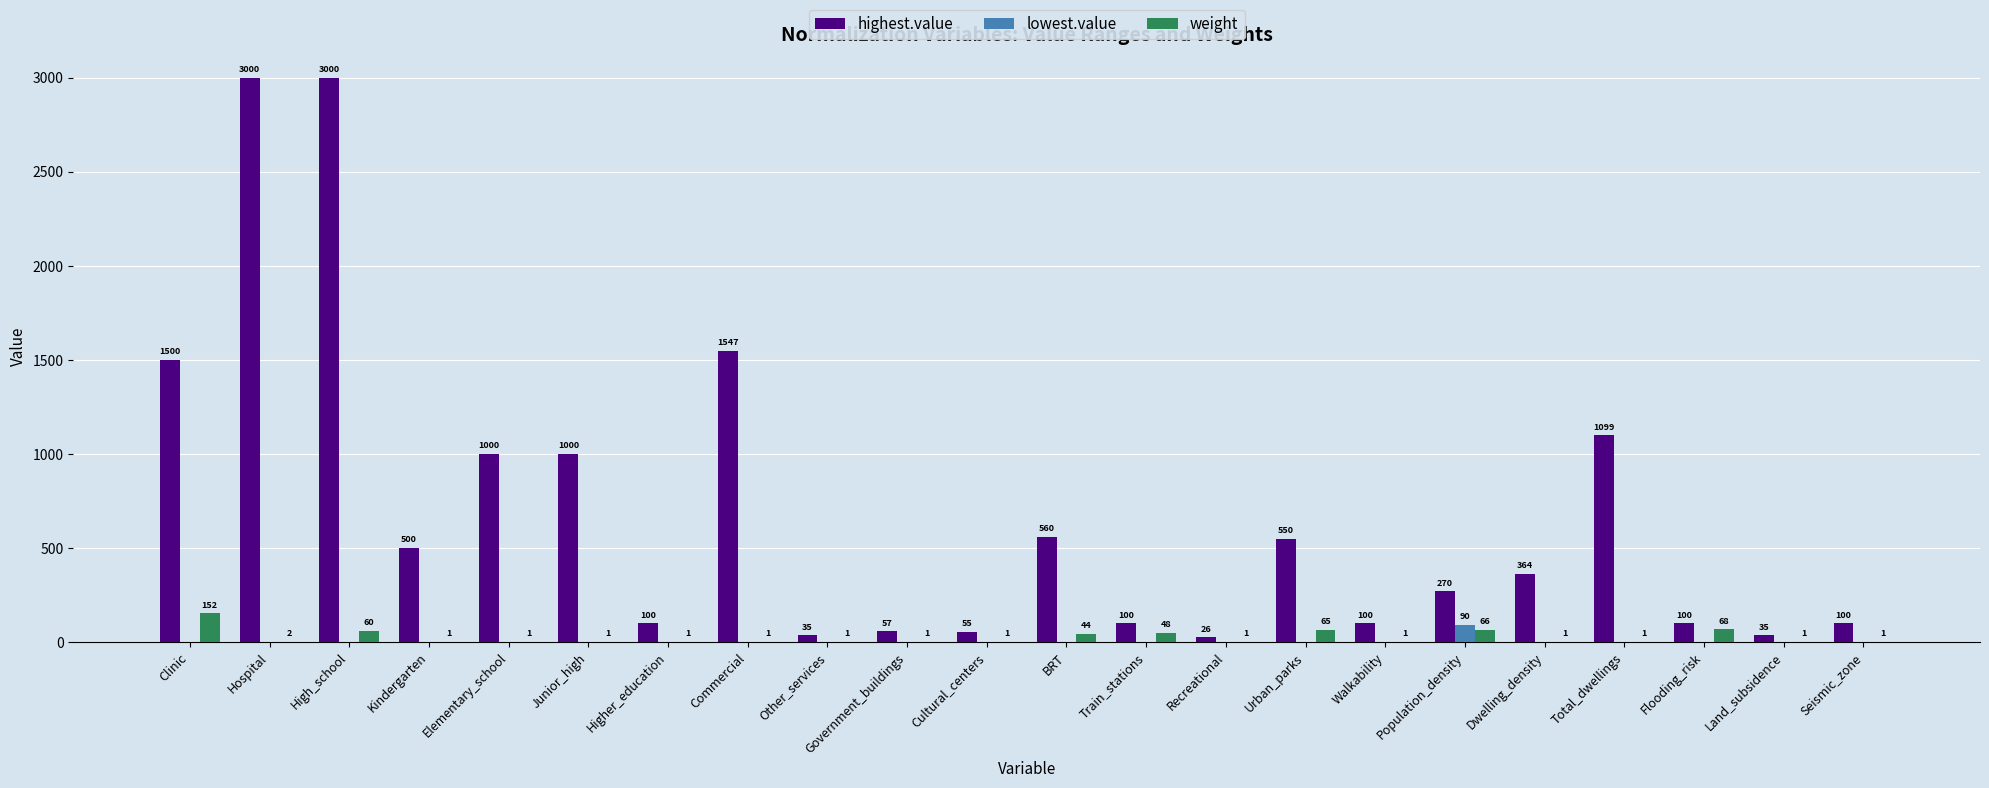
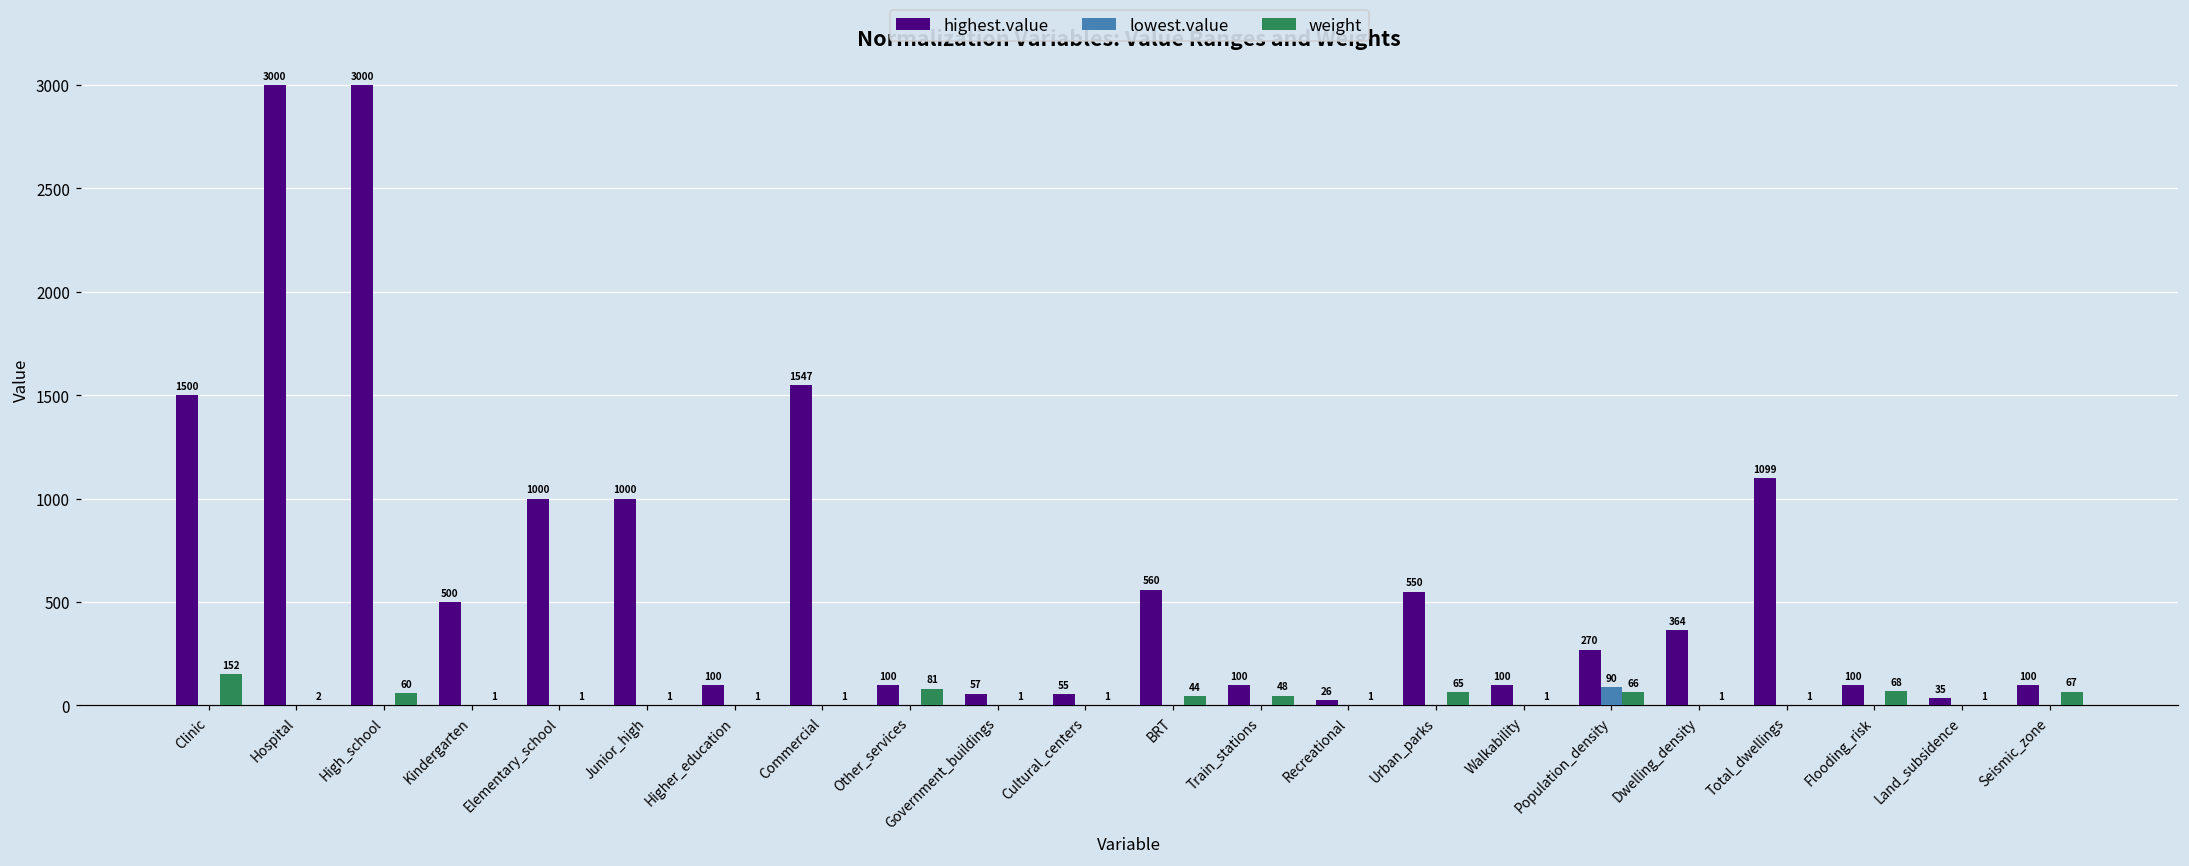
highest.value, Other_services: 35 -> 100
weight, Other_services: 1 -> 81
weight, Seismic_zone: 1 -> 67
